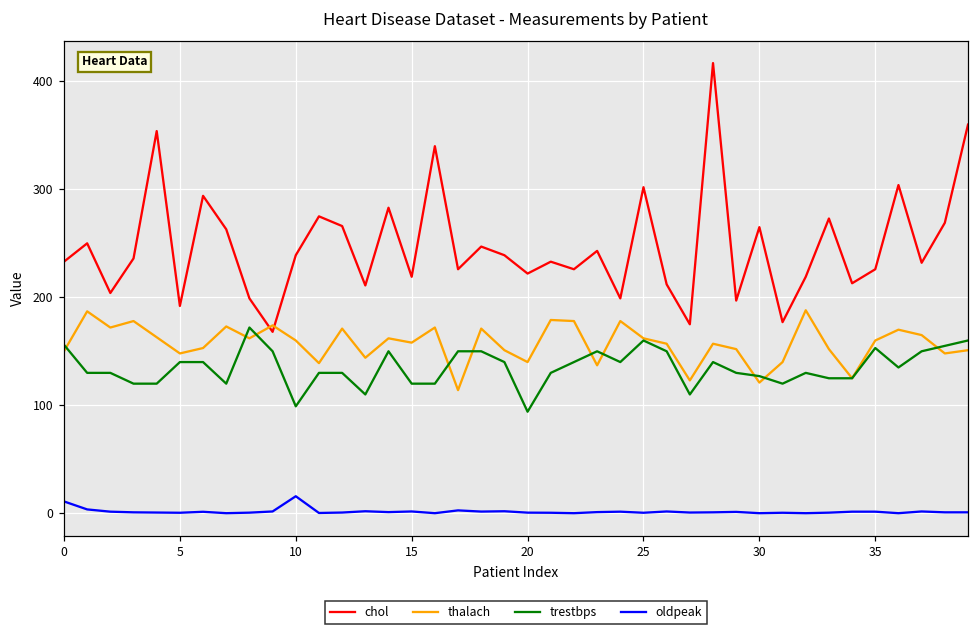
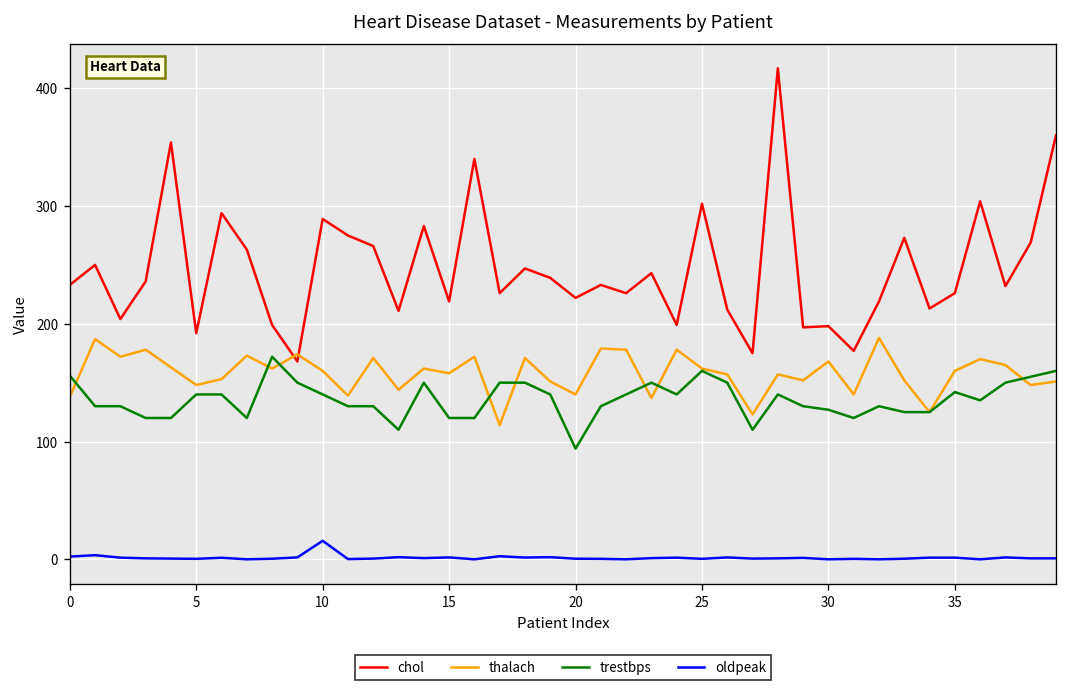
thalach, 0: 150 -> 140
oldpeak, 0: 10 -> 0
chol, 10: 240 -> 290
trestbps, 10: 100 -> 140
chol, 30: 270 -> 200
thalach, 30: 120 -> 170
trestbps, 35: 150 -> 140
